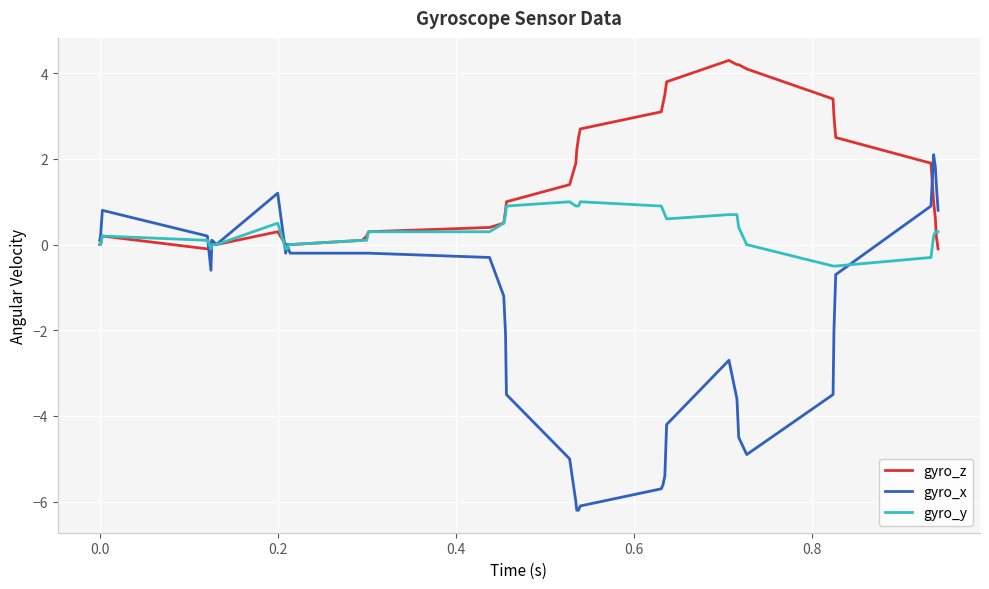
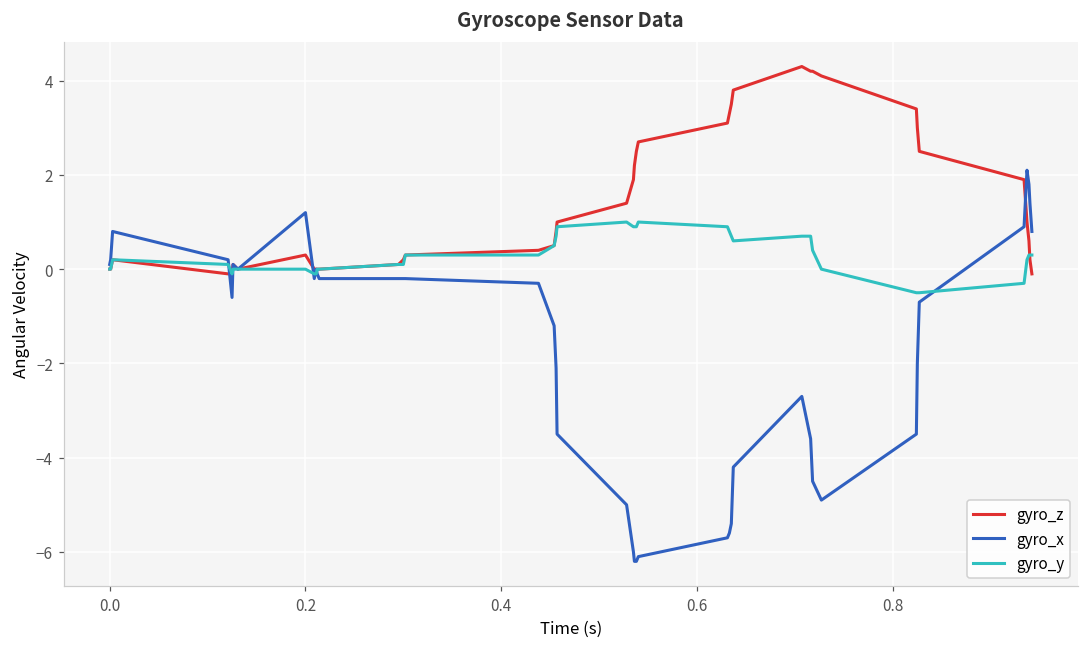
gyro_y, 0.2: 0.5 -> 0.0
